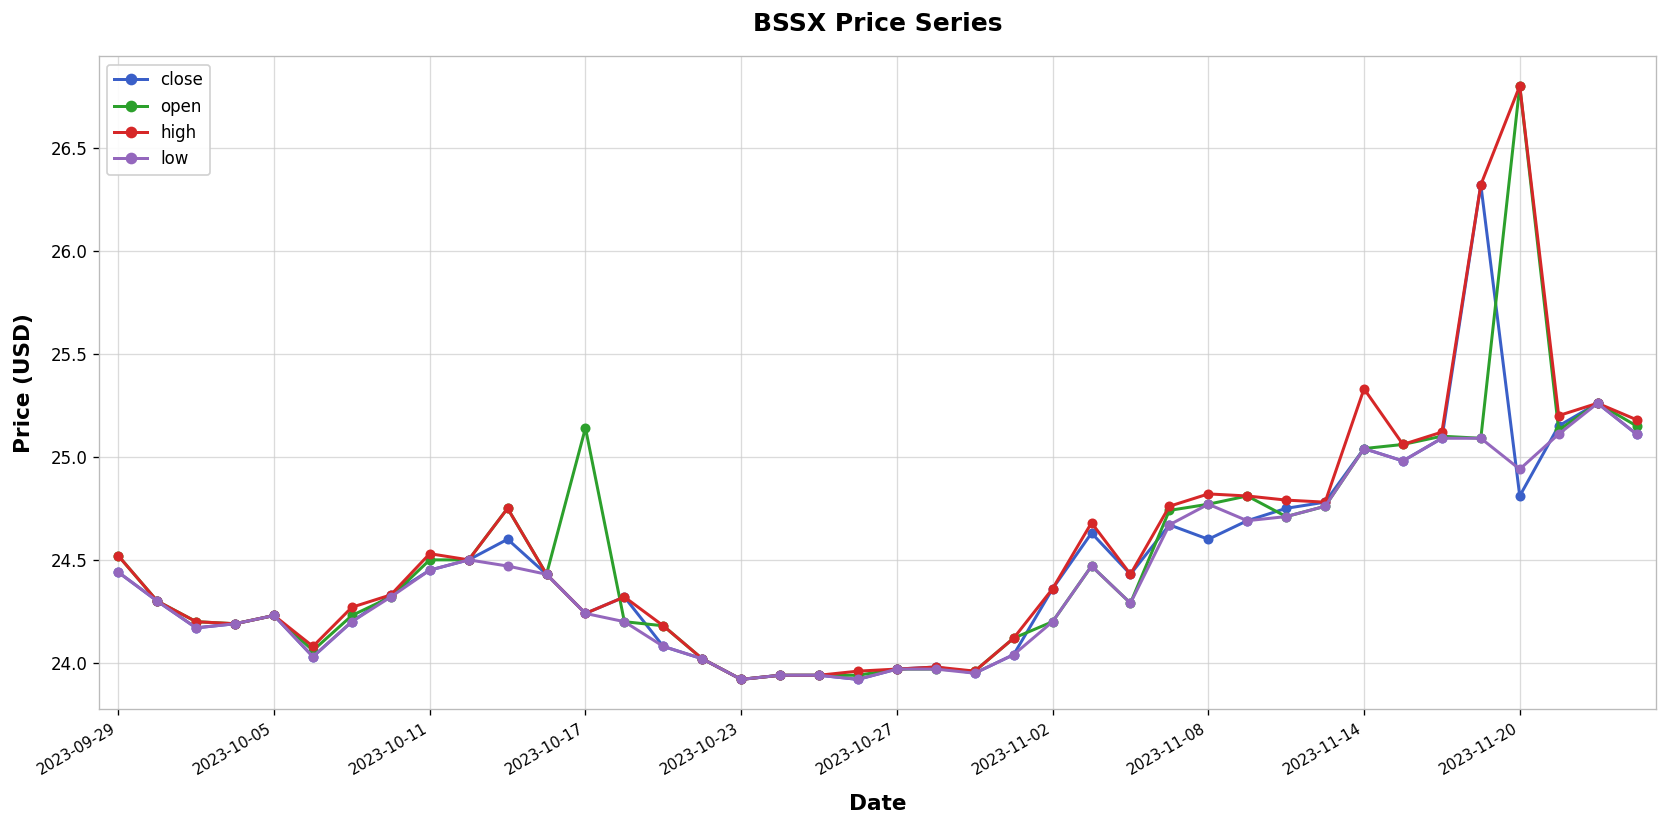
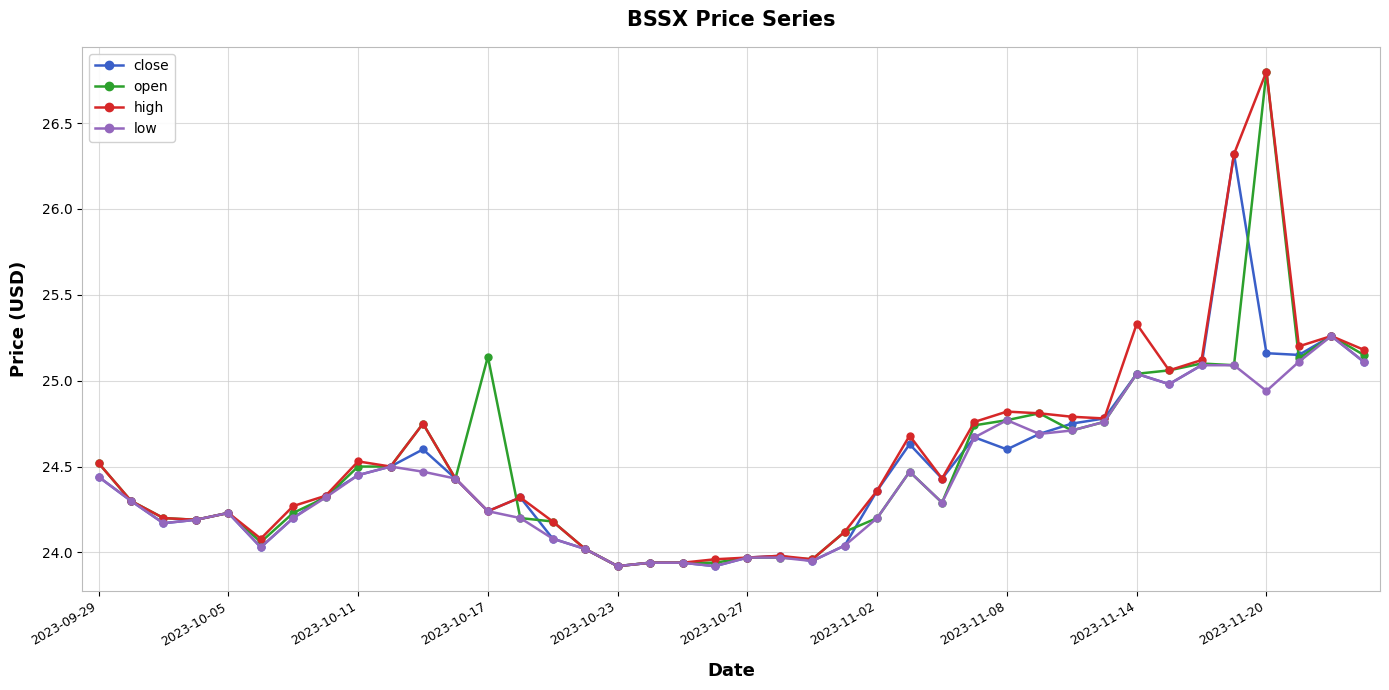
close, 2023-11-20: 24.81 -> 25.16
